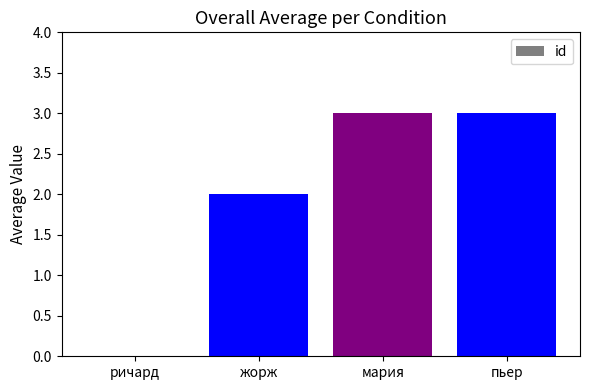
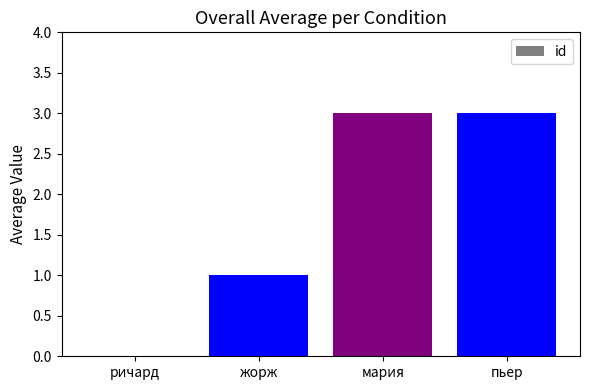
жорж: 2 -> 1
